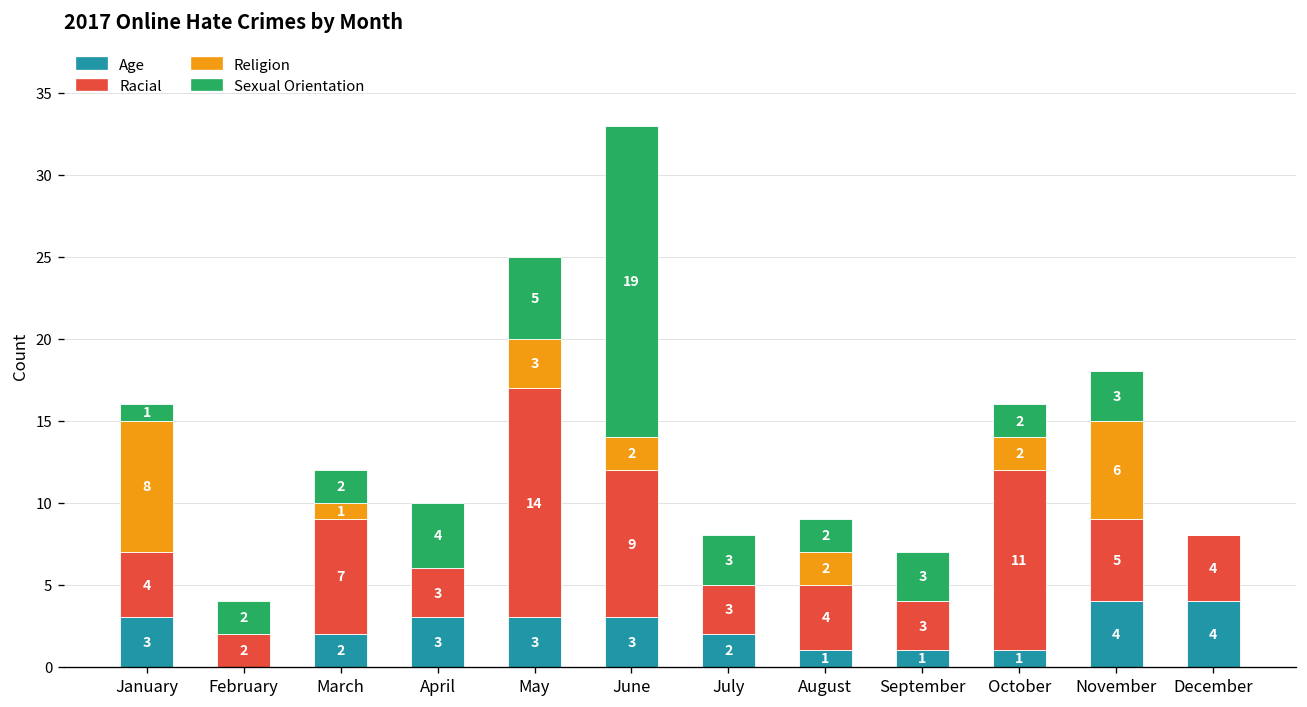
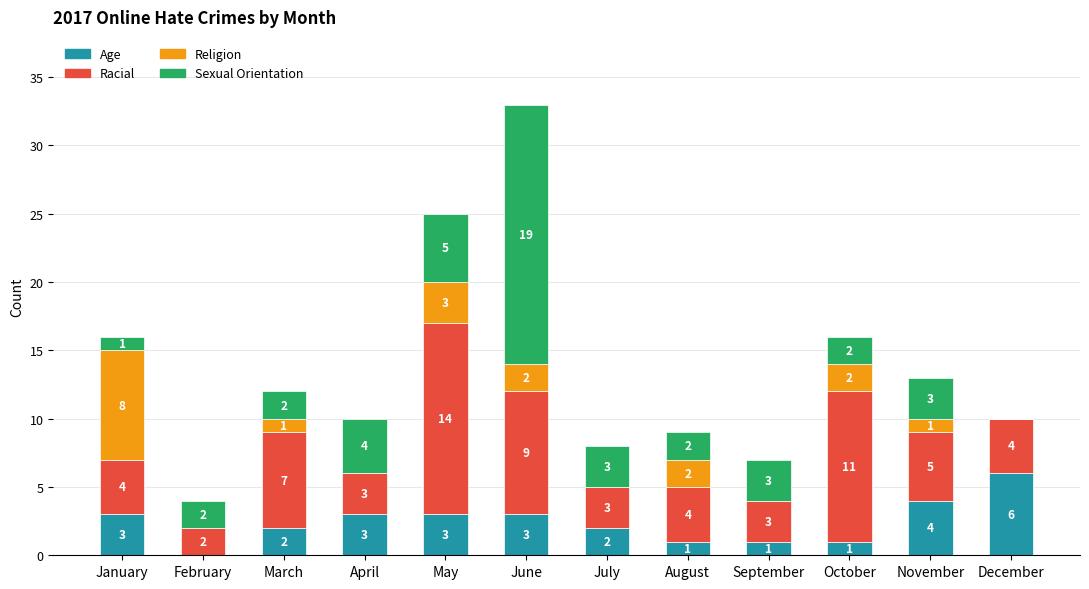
Religion, November: 6 -> 1
Age, December: 4 -> 6
